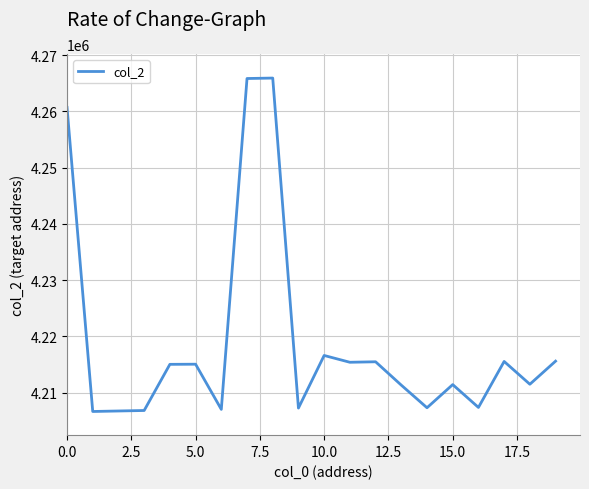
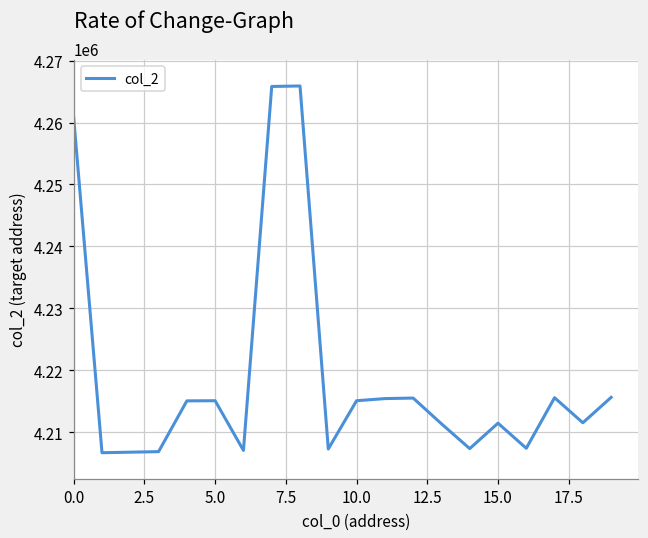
10.0: 4217000 -> 4215000
